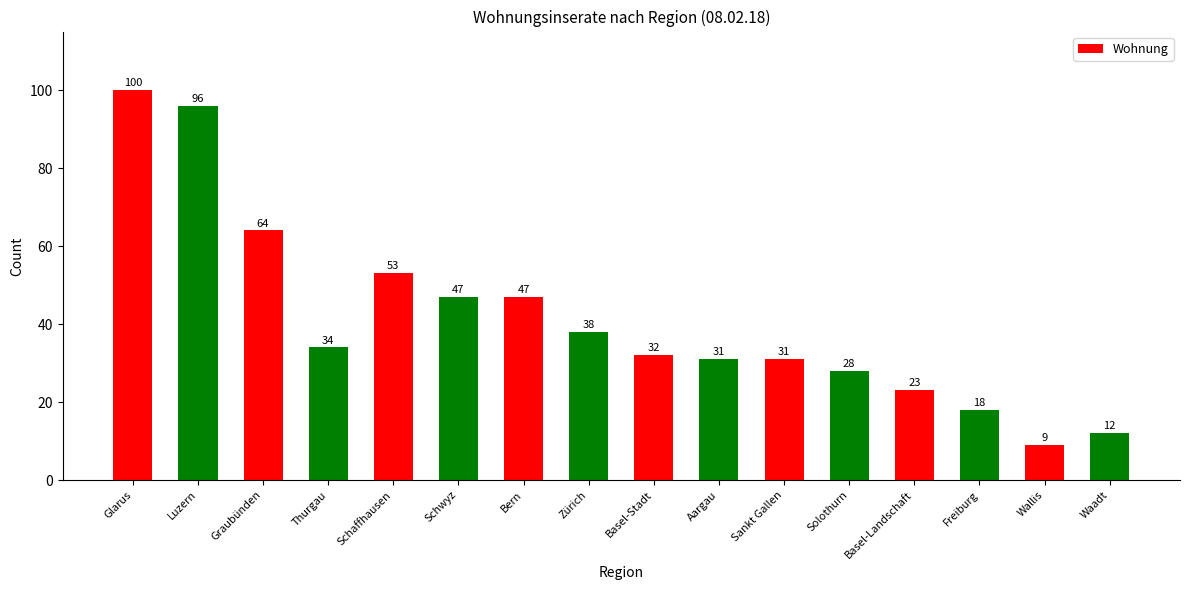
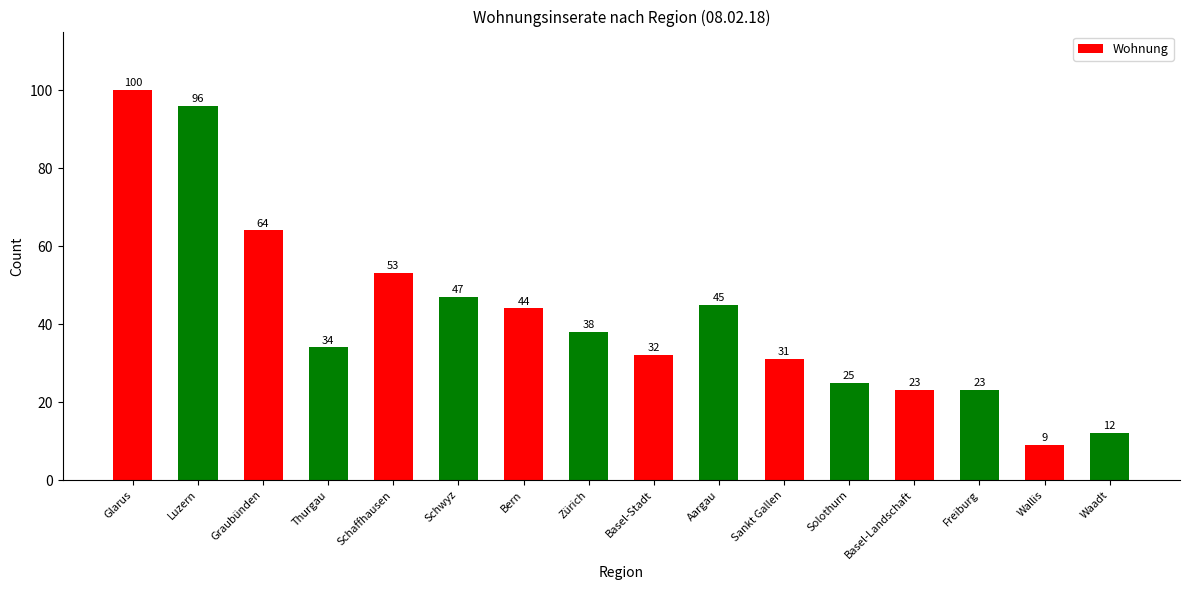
Bern: 47 -> 44
Aargau: 31 -> 45
Solothurn: 28 -> 25
Freiburg: 18 -> 23
